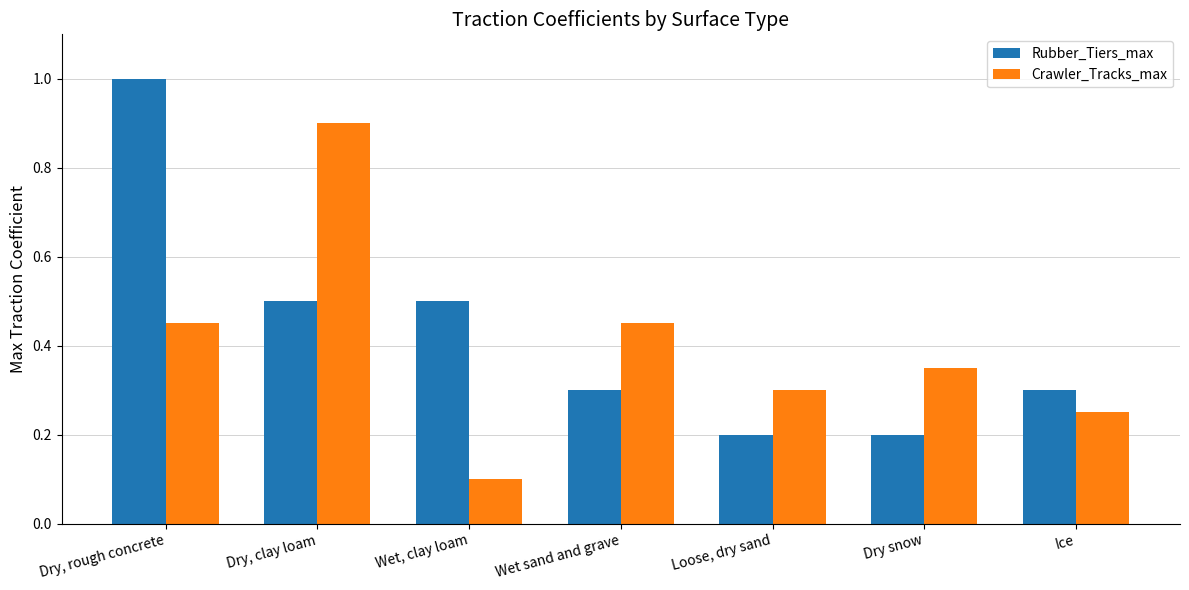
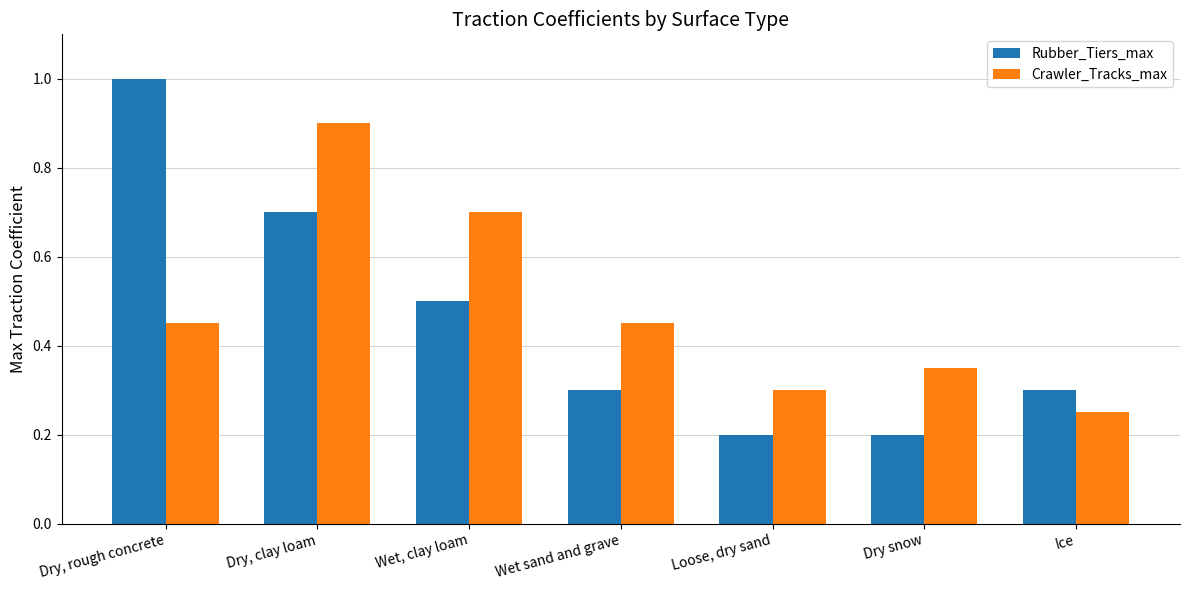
Rubber_Tiers_max, Dry, clay loam: 0.5 -> 0.7
Crawler_Tracks_max, Wet, clay loam: 0.1 -> 0.7
